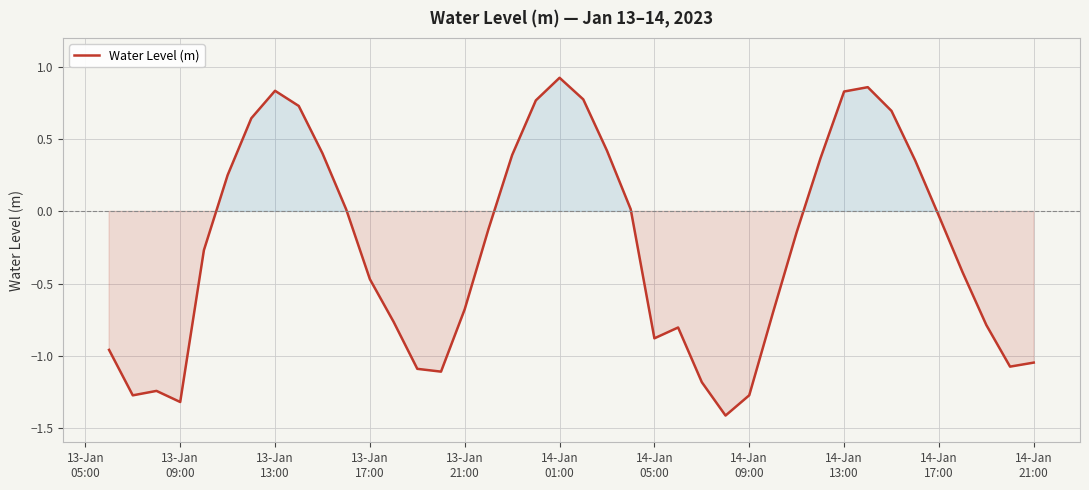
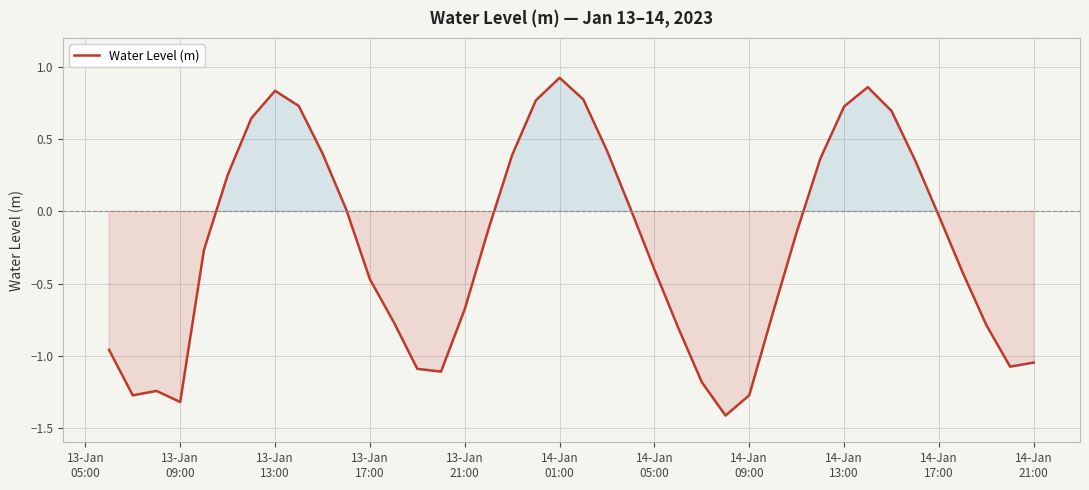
14-Jan 05:00: -0.88 -> -0.40
14-Jan 13:00: 0.83 -> 0.73
